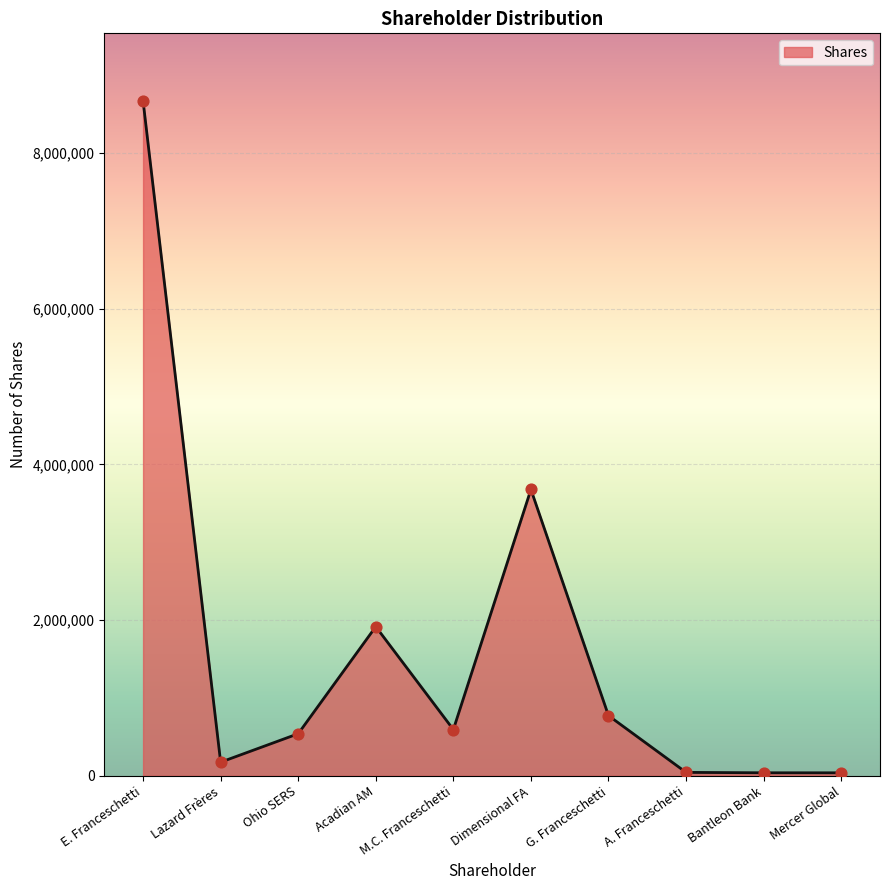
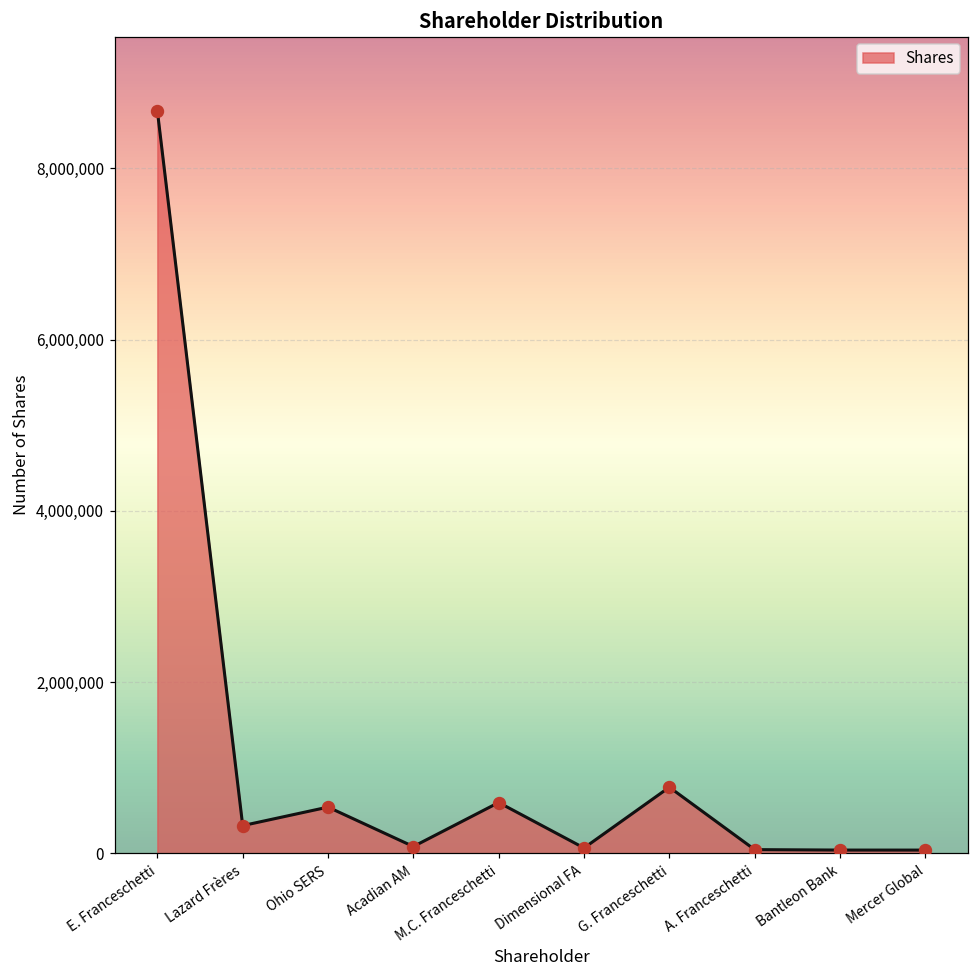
Lazard Frères: 200,000 -> 300,000
Acadian AM: 1,900,000 -> 100,000
Dimensional FA: 3,700,000 -> 100,000
